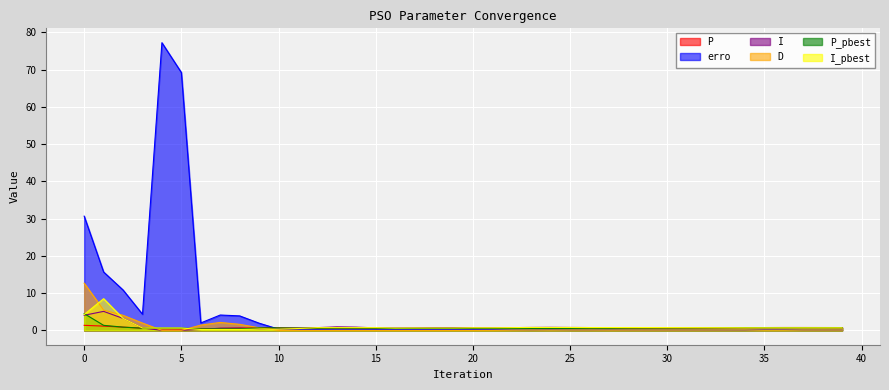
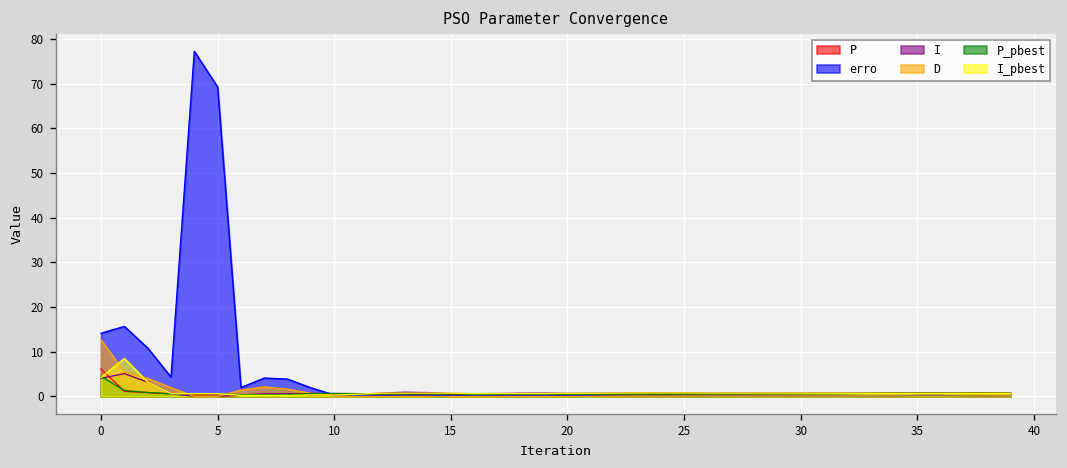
P, 0: 1 -> 6
erro, 0: 31 -> 14
